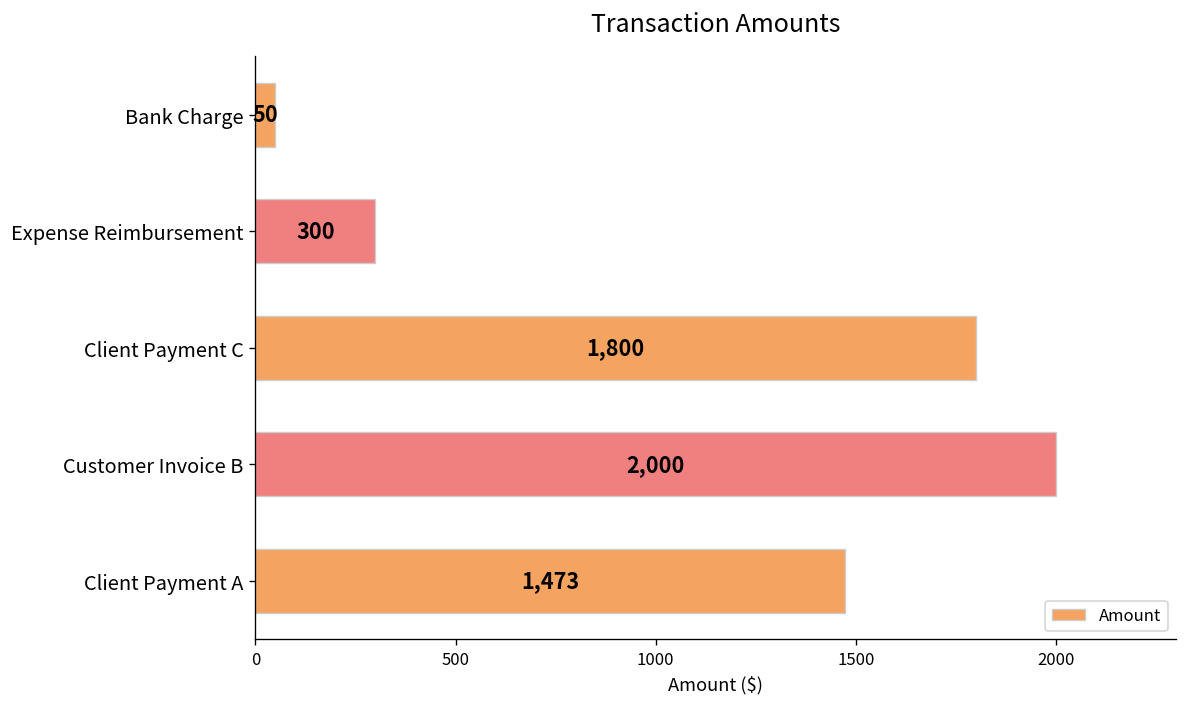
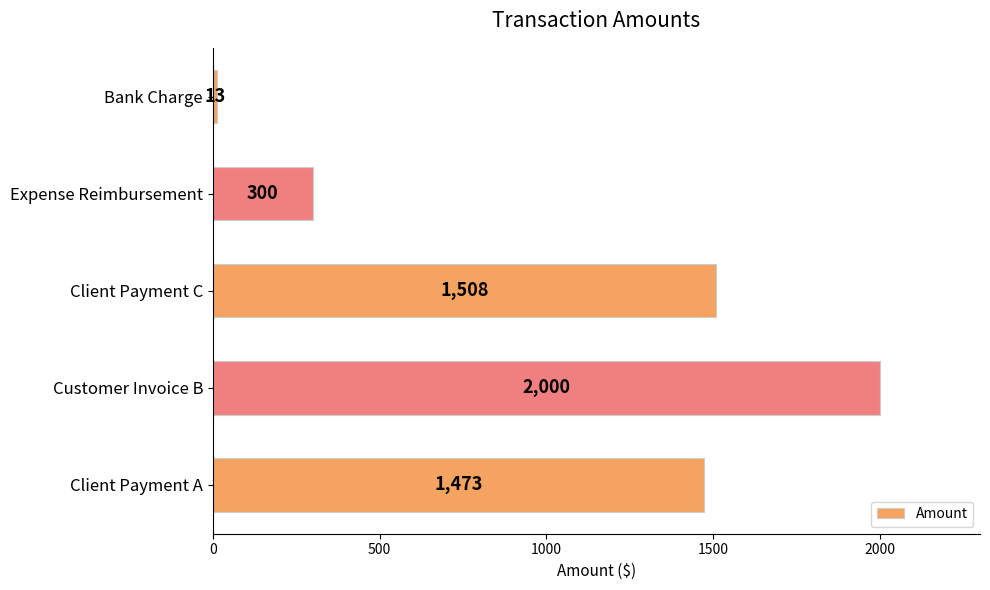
Bank Charge: 50 -> 13
Client Payment C: 1,800 -> 1,508
